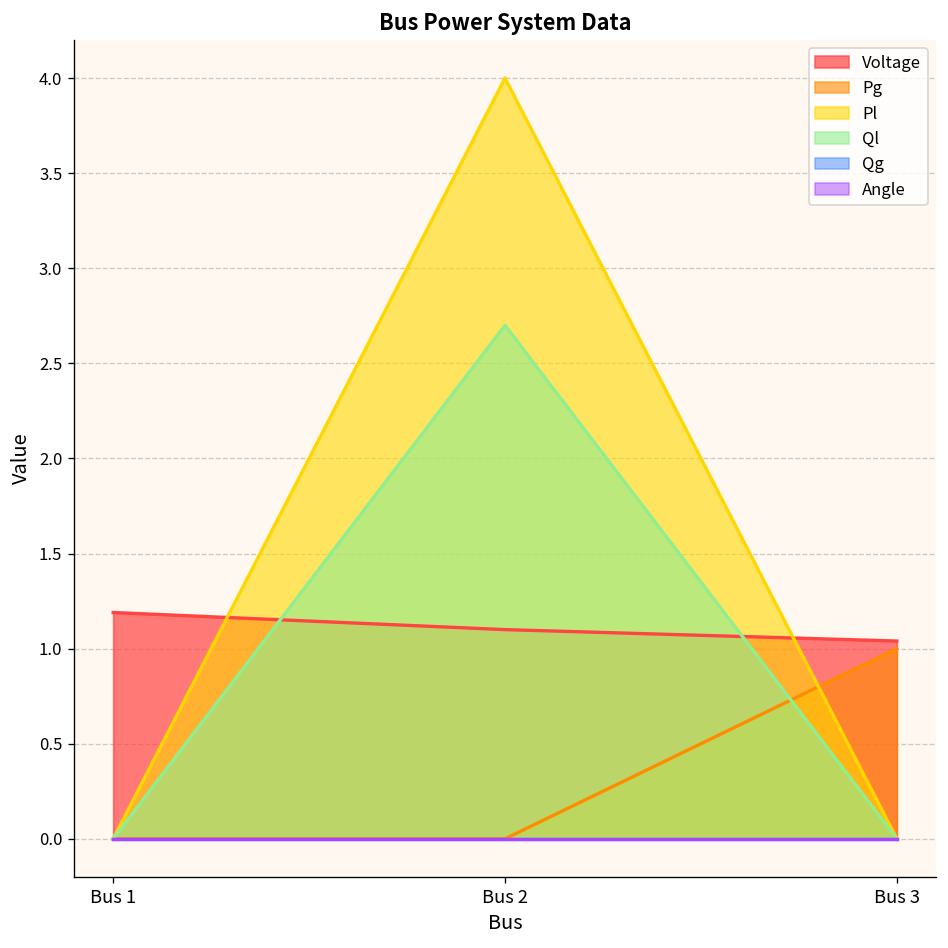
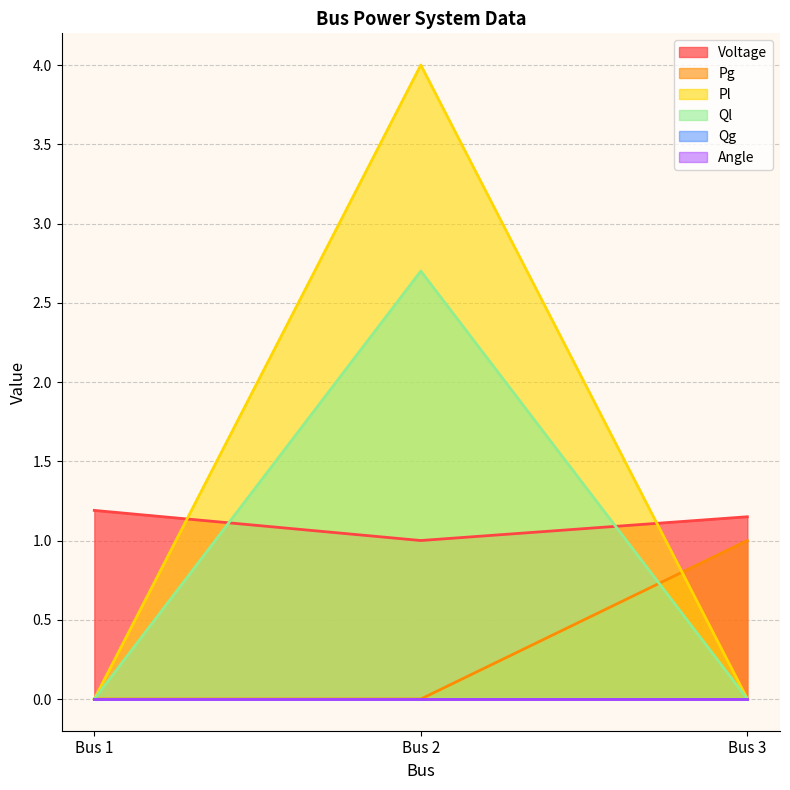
Voltage, Bus 2: 1.1 -> 1.0
Voltage, Bus 3: 1.04 -> 1.15
